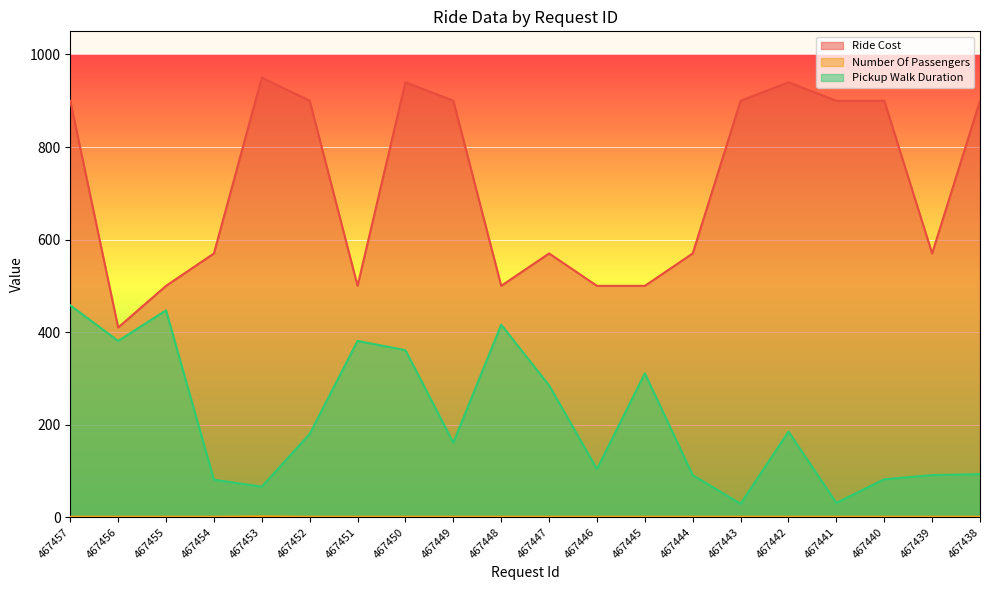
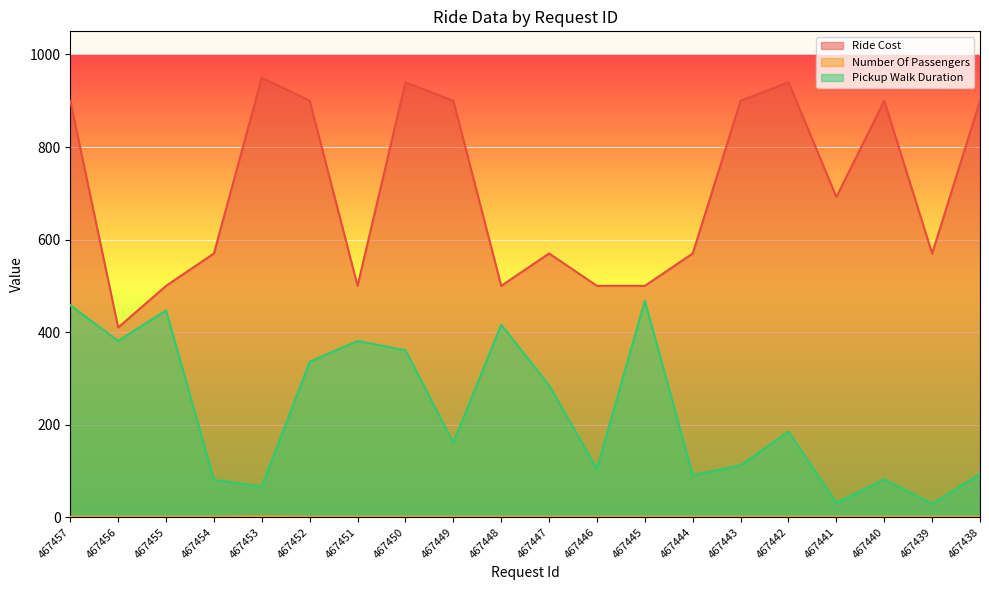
Pickup Walk Duration, 467452: 180 -> 340
Pickup Walk Duration, 467445: 310 -> 470
Pickup Walk Duration, 467443: 30 -> 110
Ride Cost, 467441: 900 -> 690
Pickup Walk Duration, 467439: 90 -> 30
